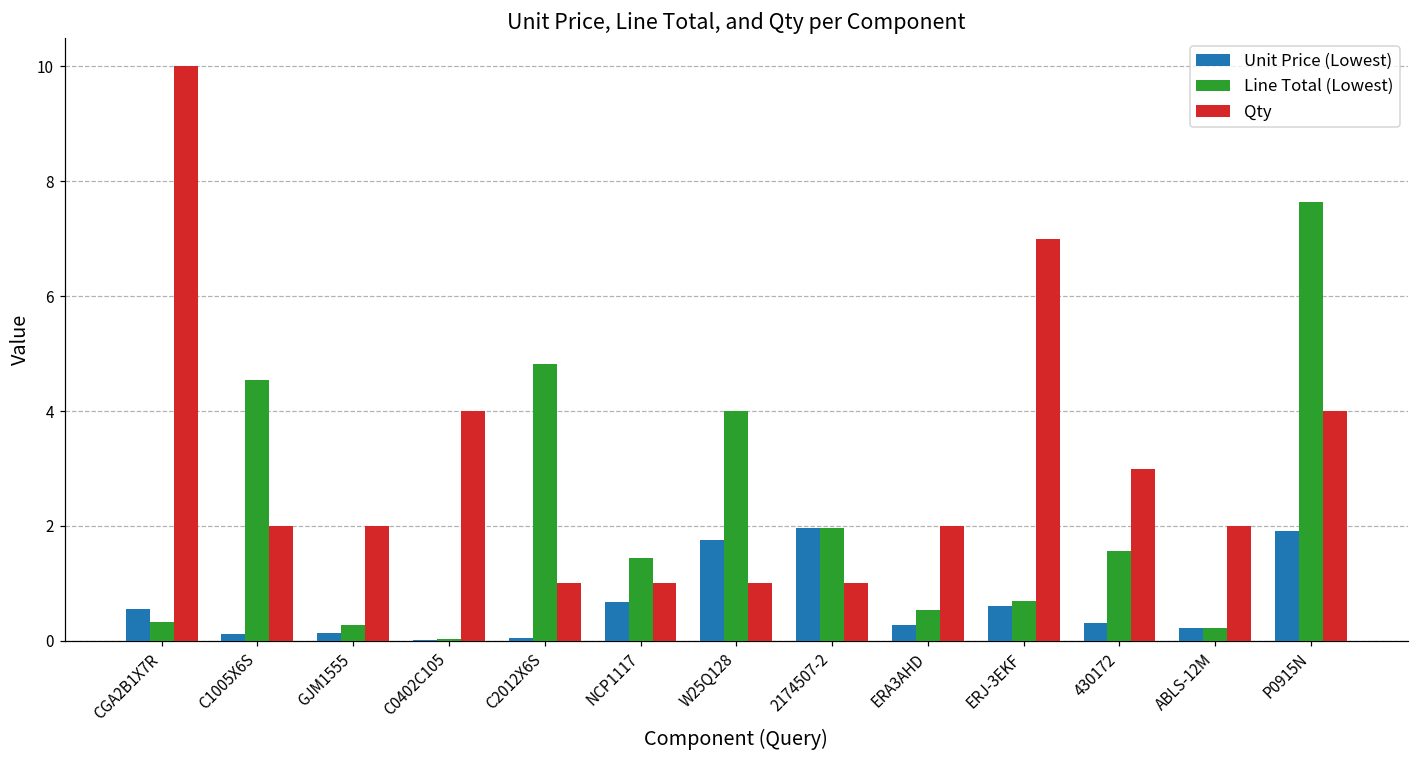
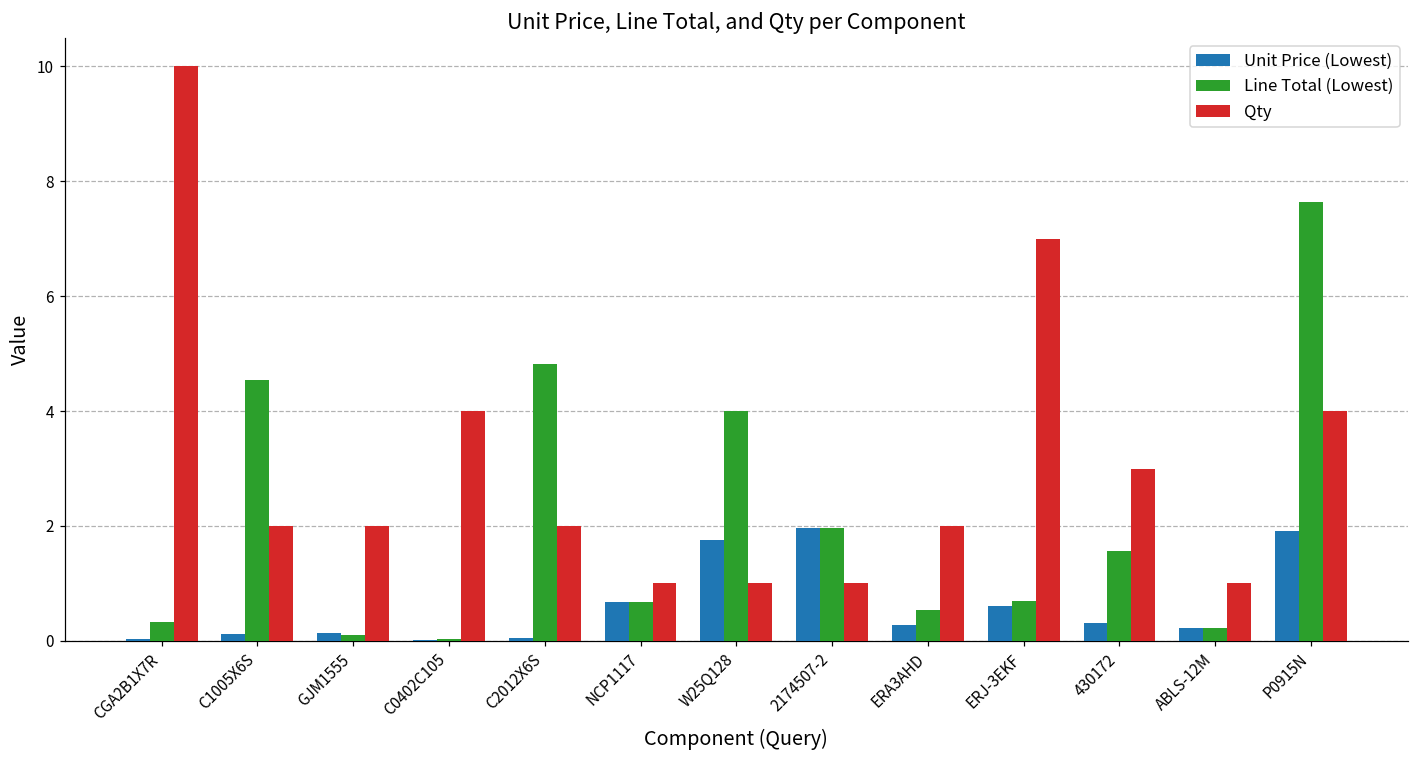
Unit Price (Lowest), CGA2B1X7R: 0.6 -> 0.0
Line Total (Lowest), GJM1555: 0.3 -> 0.1
Qty, C2012X6S: 1 -> 2
Line Total (Lowest), NCP1117: 1.5 -> 0.7
Qty, ABLS-12M: 2 -> 1
